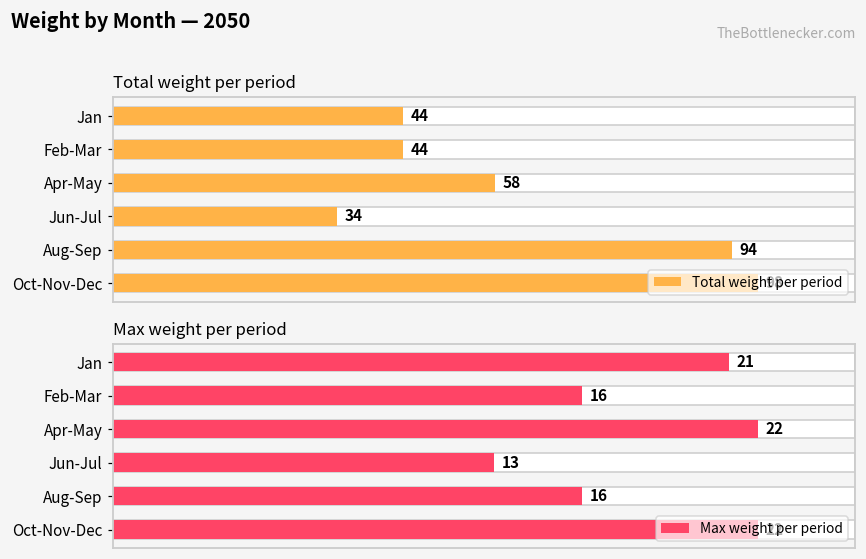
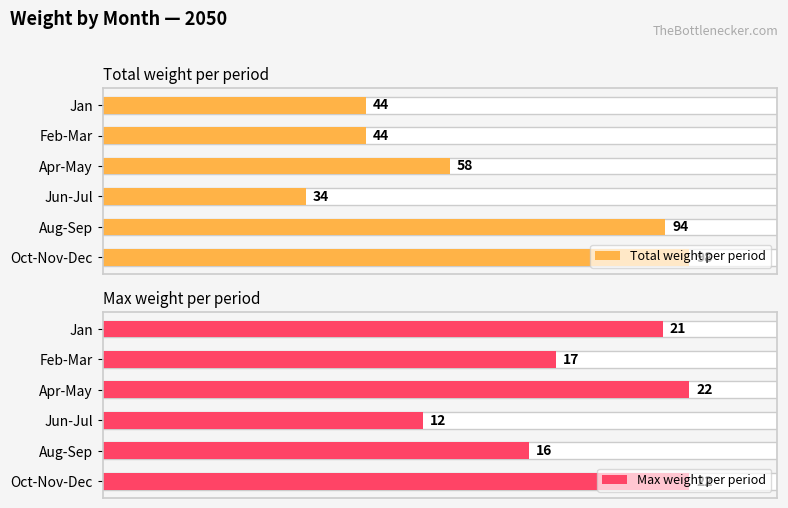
Max weight per period, Max weight per period, Feb-Mar: 16 -> 17
Max weight per period, Max weight per period, Jun-Jul: 13 -> 12
